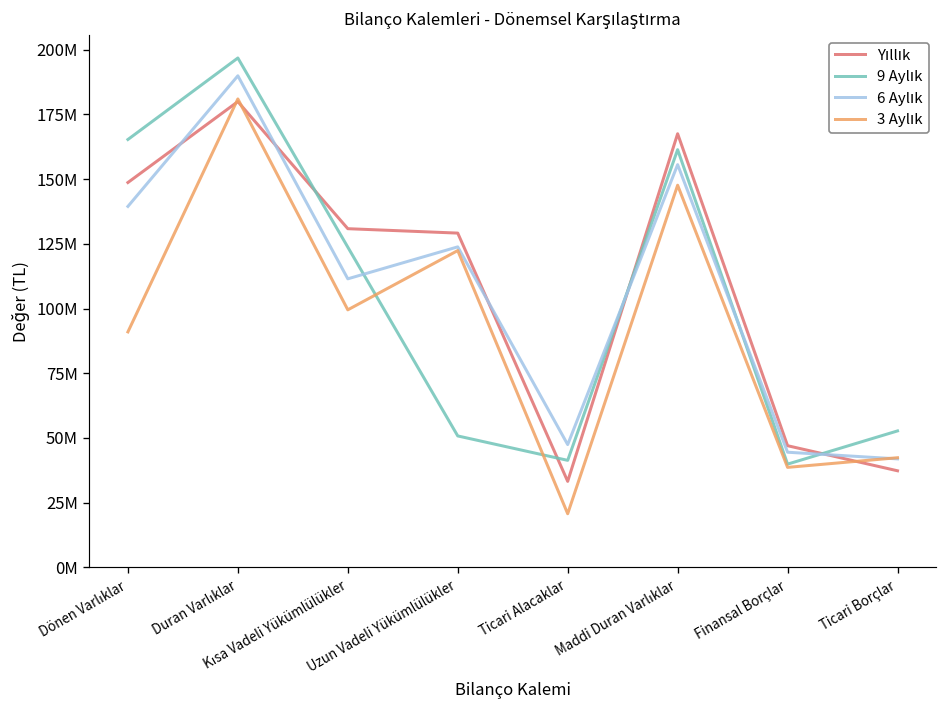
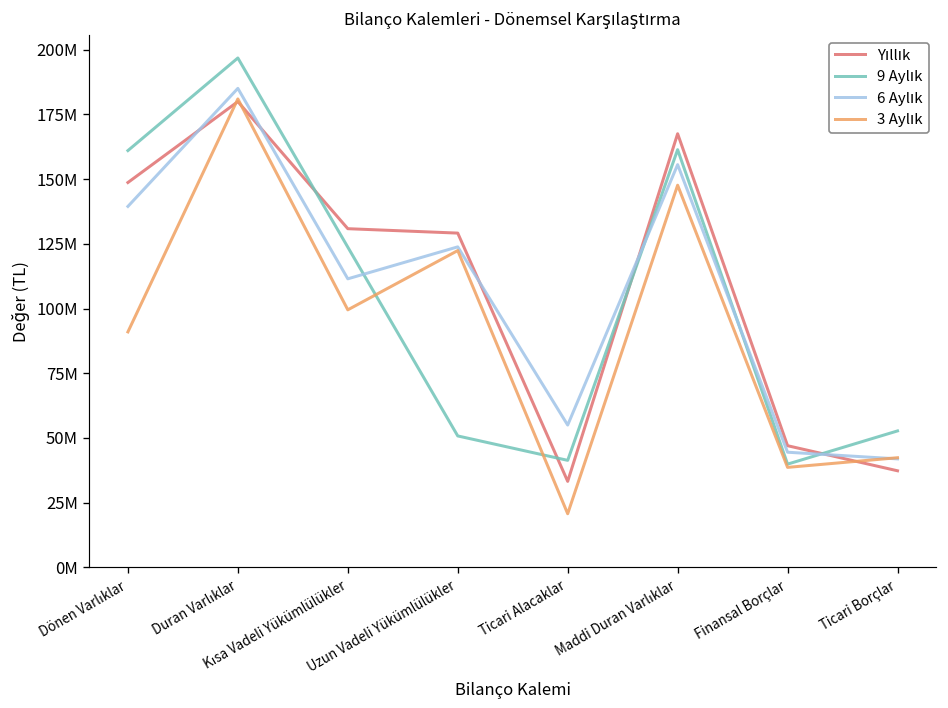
9 Aylık, Dönen Varlıklar: 165000000 -> 161000000
6 Aylık, Duran Varlıklar: 190000000 -> 185000000
6 Aylık, Ticari Alacaklar: 47000000 -> 55000000
